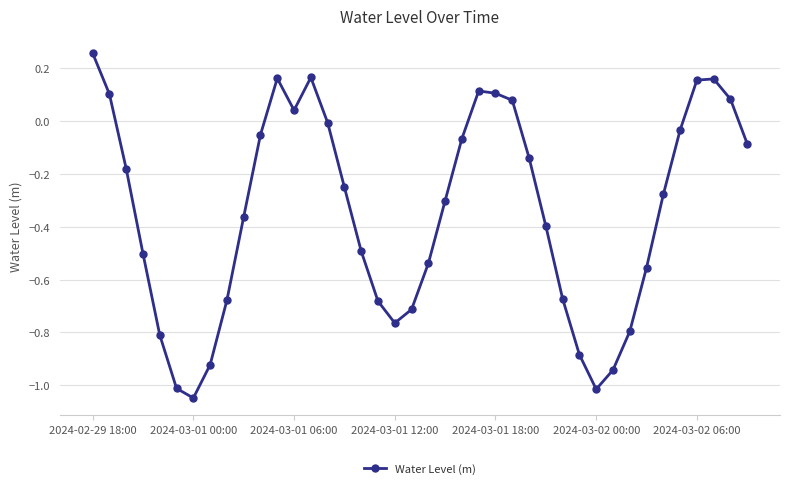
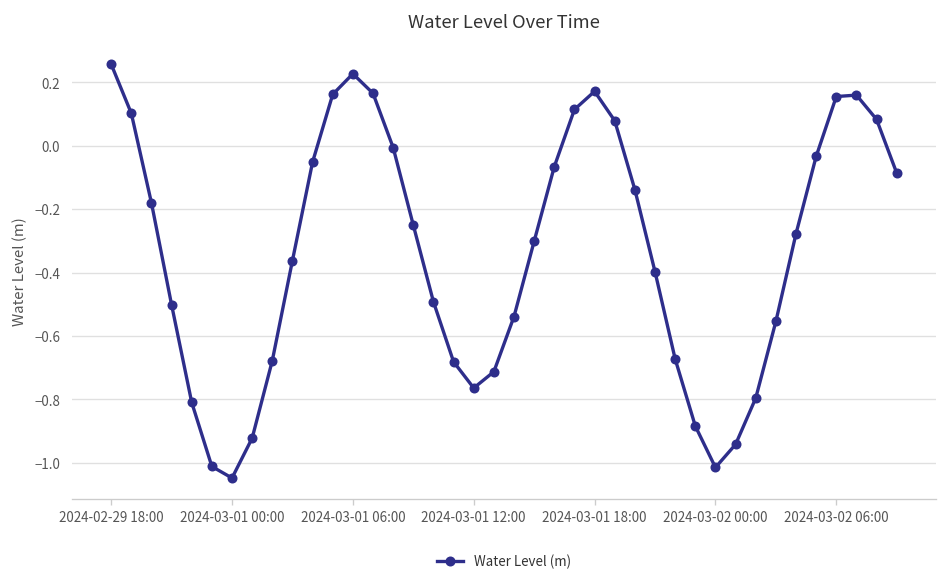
2024-03-01 06:00: 0.04 -> 0.23
2024-03-01 18:00: 0.11 -> 0.17
